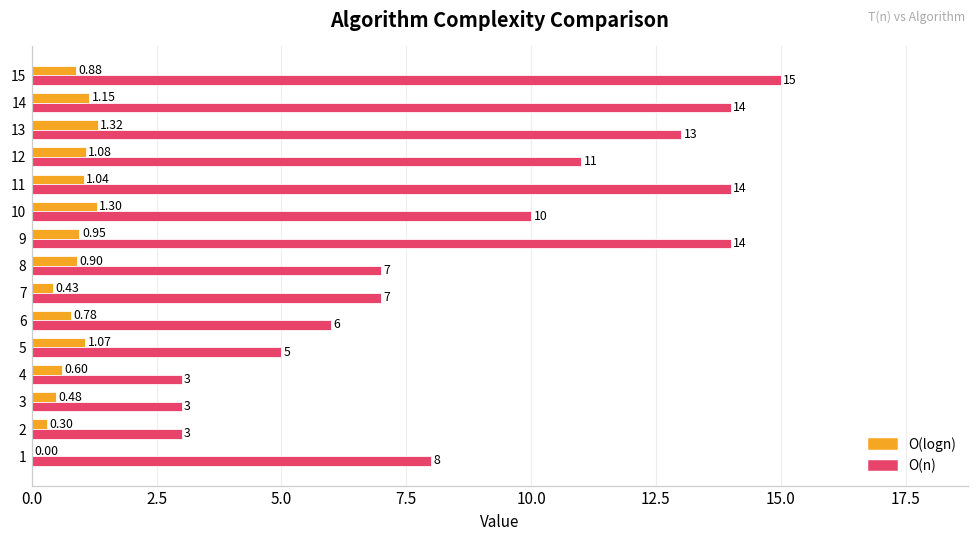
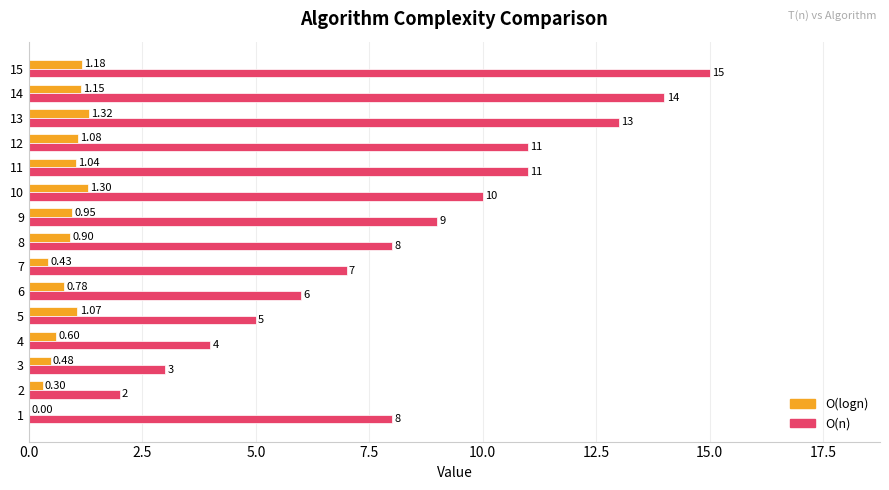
O(logn), 15: 0.88 -> 1.18
O(n), 11: 14 -> 11
O(n), 9: 14 -> 9
O(n), 8: 7 -> 8
O(n), 4: 3 -> 4
O(n), 2: 3 -> 2
